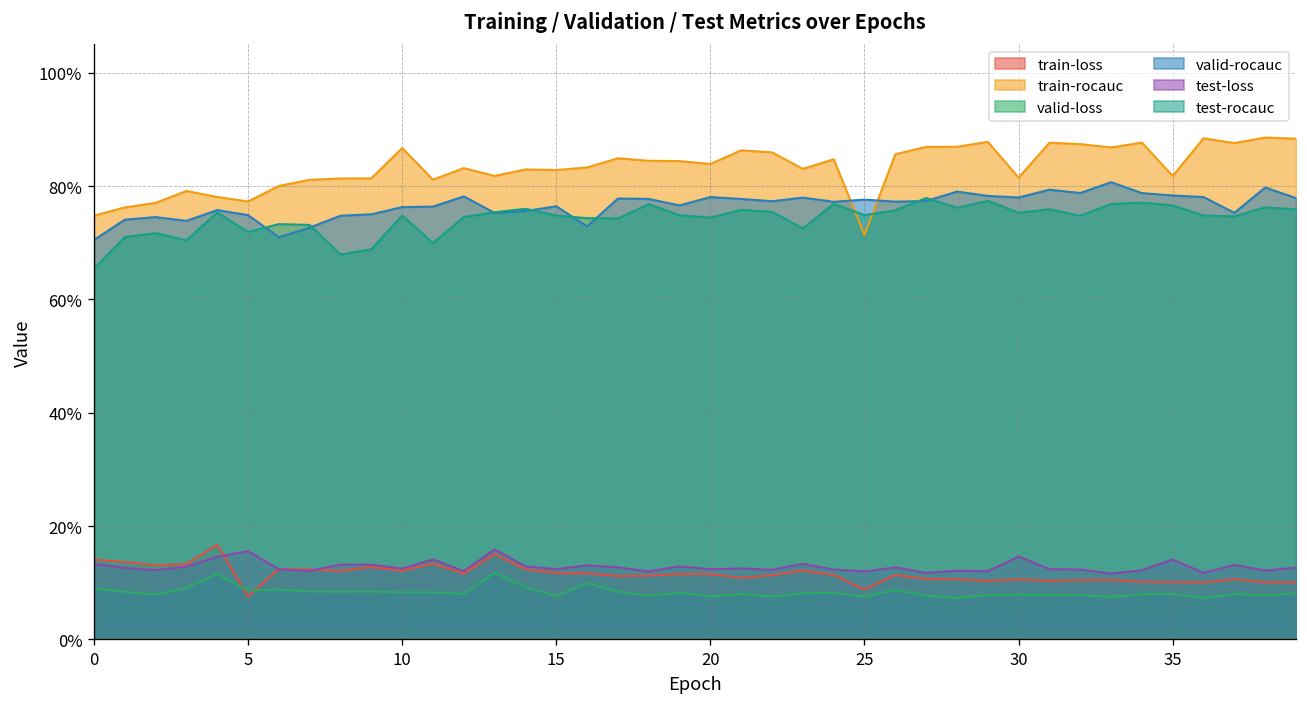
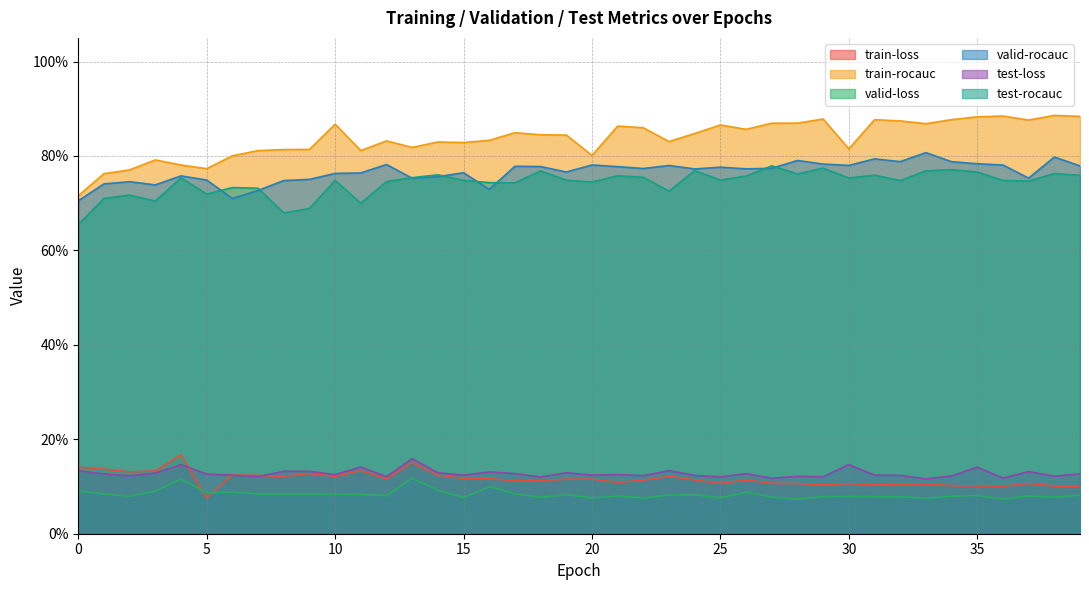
train-rocauc, 0: 75% -> 72%
test-loss, 5: 16% -> 13%
train-rocauc, 20: 84% -> 80%
train-loss, 25: 9% -> 11%
train-rocauc, 25: 71% -> 87%
train-rocauc, 35: 82% -> 88%
